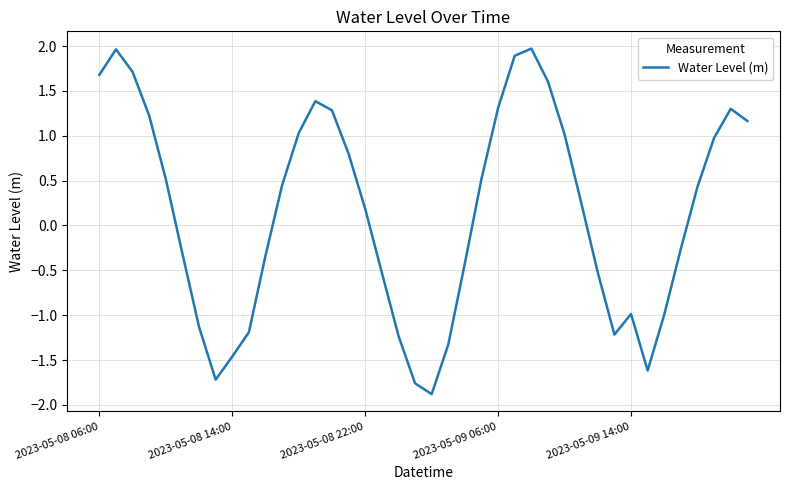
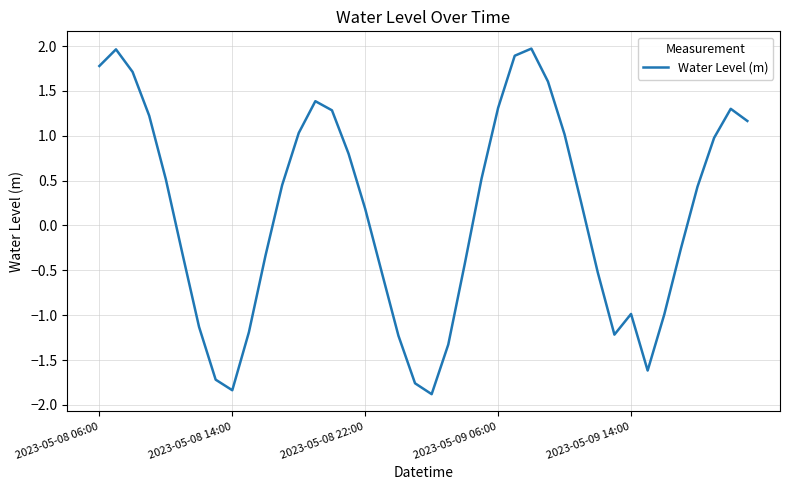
2023-05-08 06:00: 1.7 -> 1.8
2023-05-08 14:00: -1.5 -> -1.8
